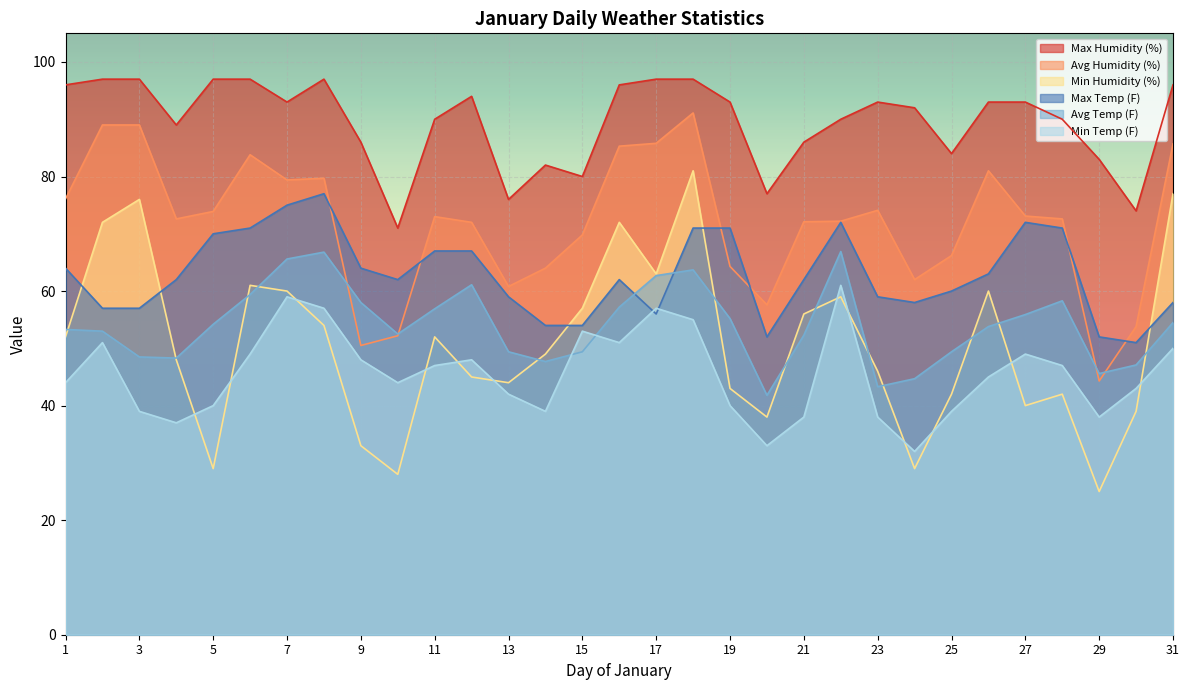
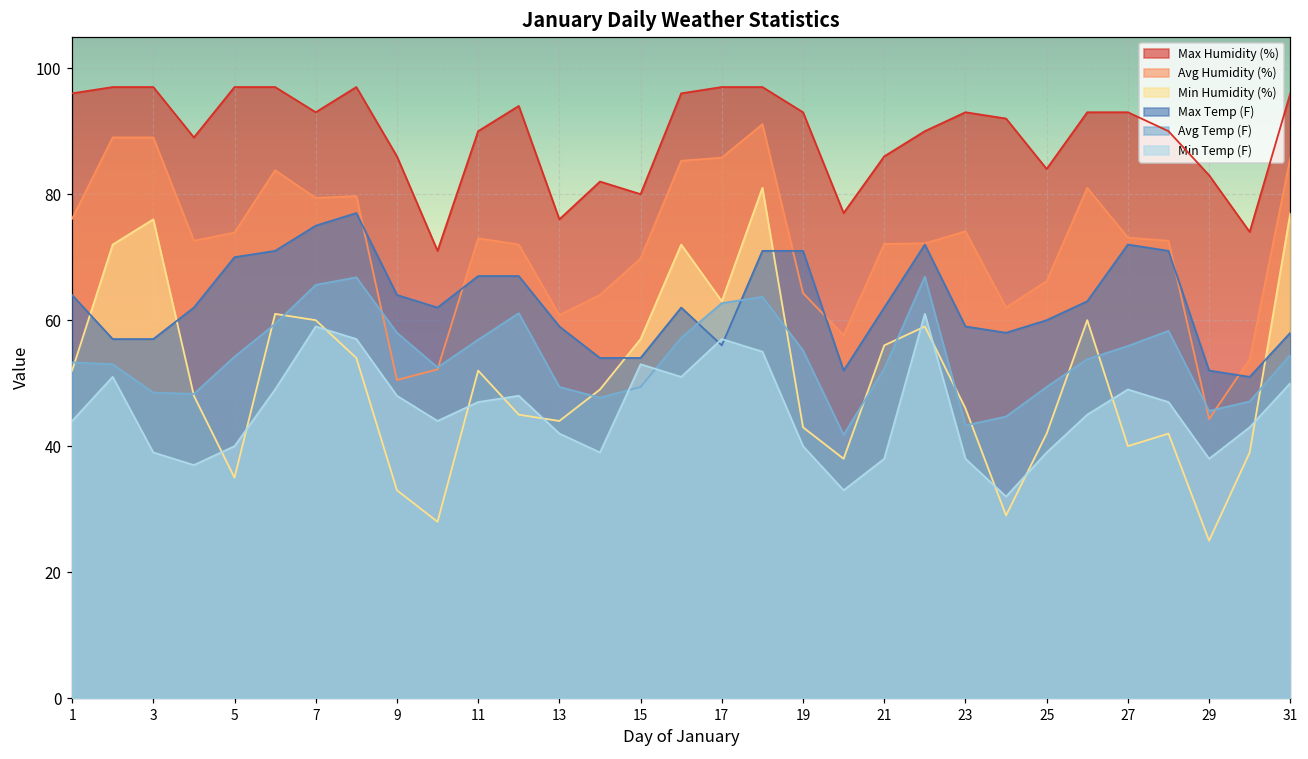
Min Humidity (%), 5: 29 -> 35
